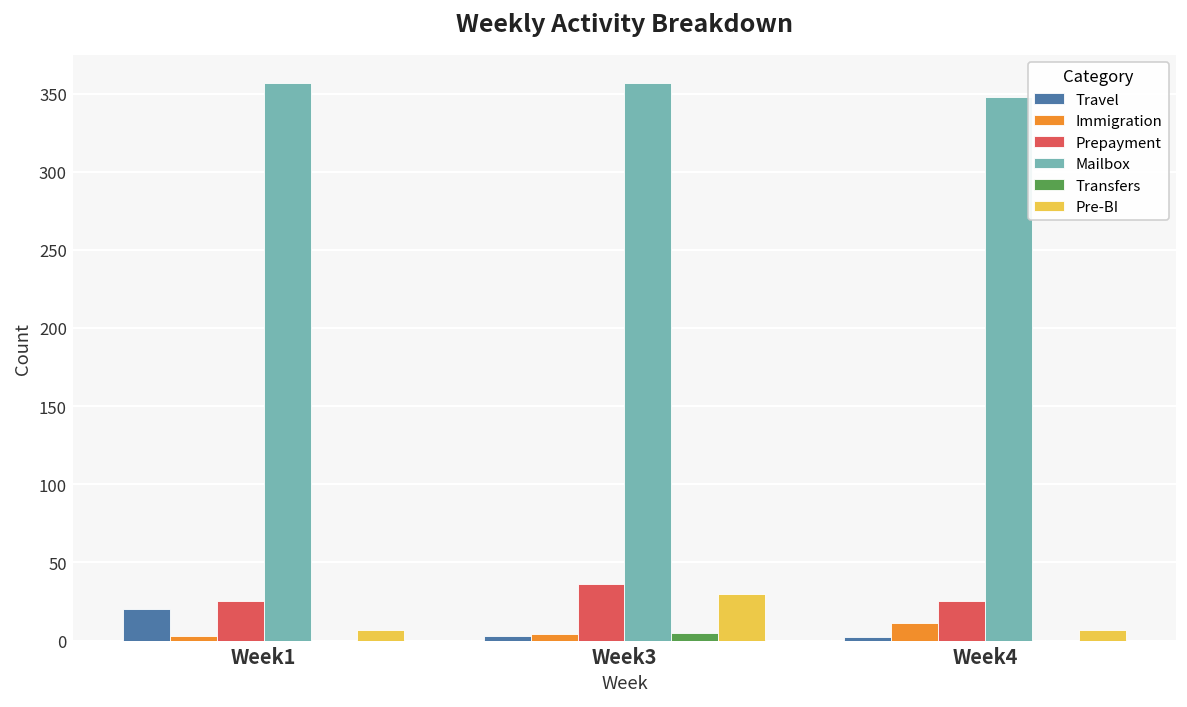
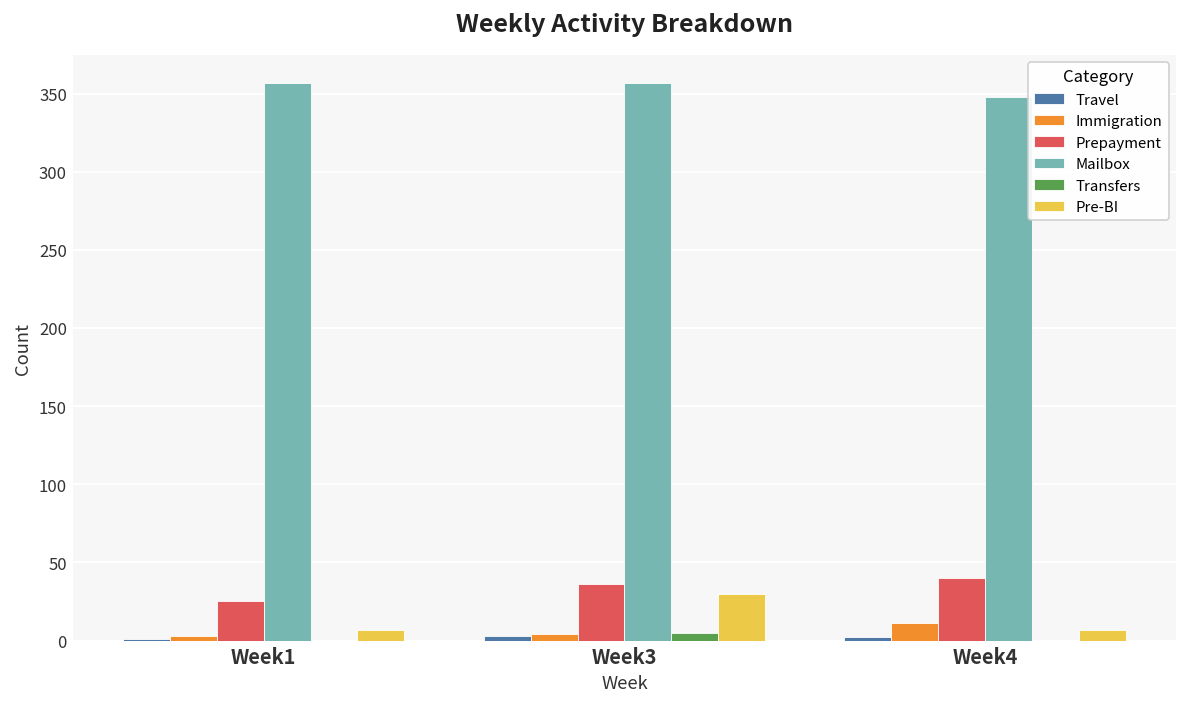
Travel, Week1: 20 -> 1
Prepayment, Week4: 25 -> 40
